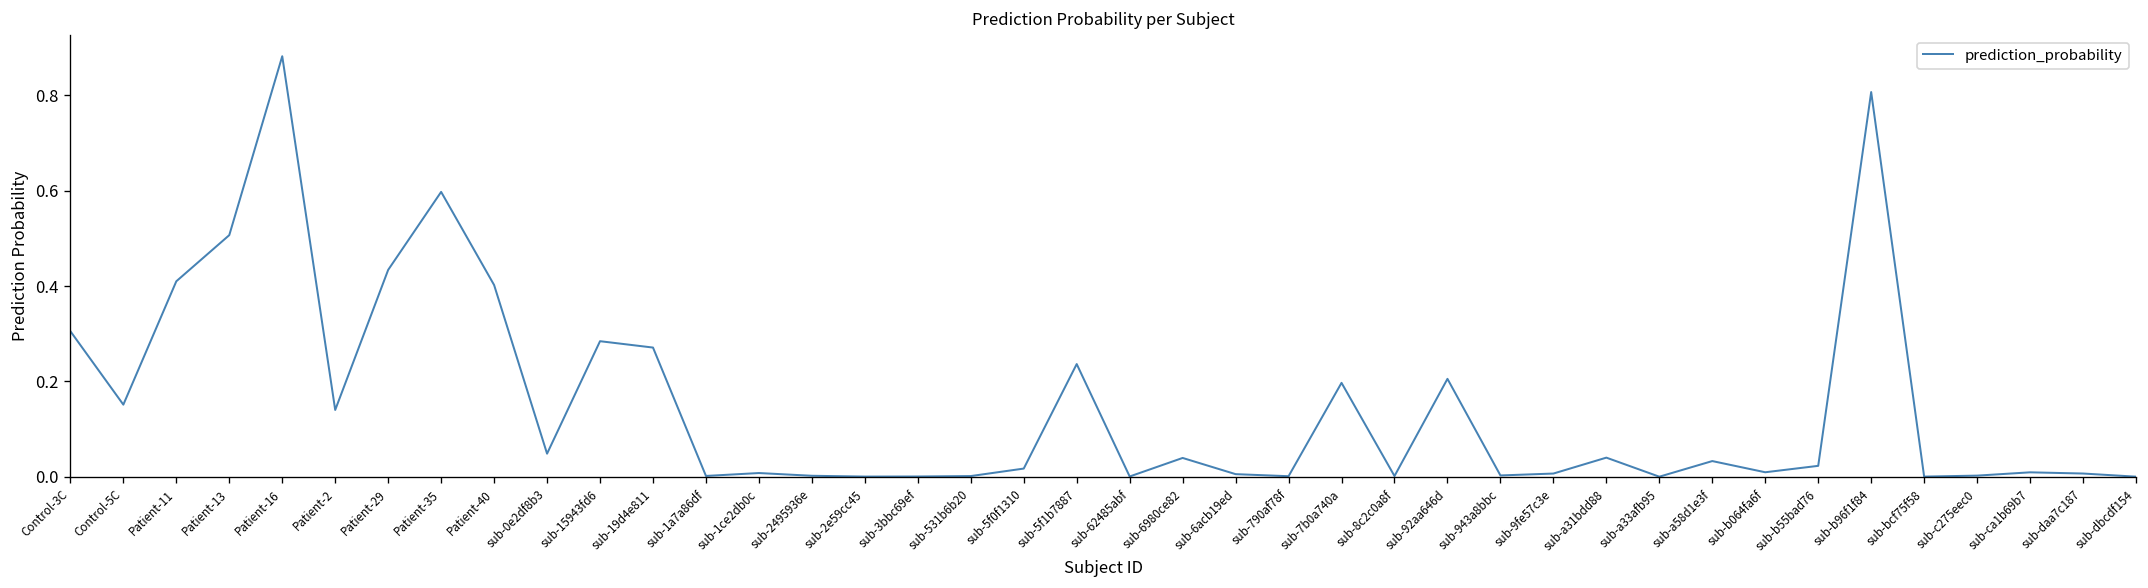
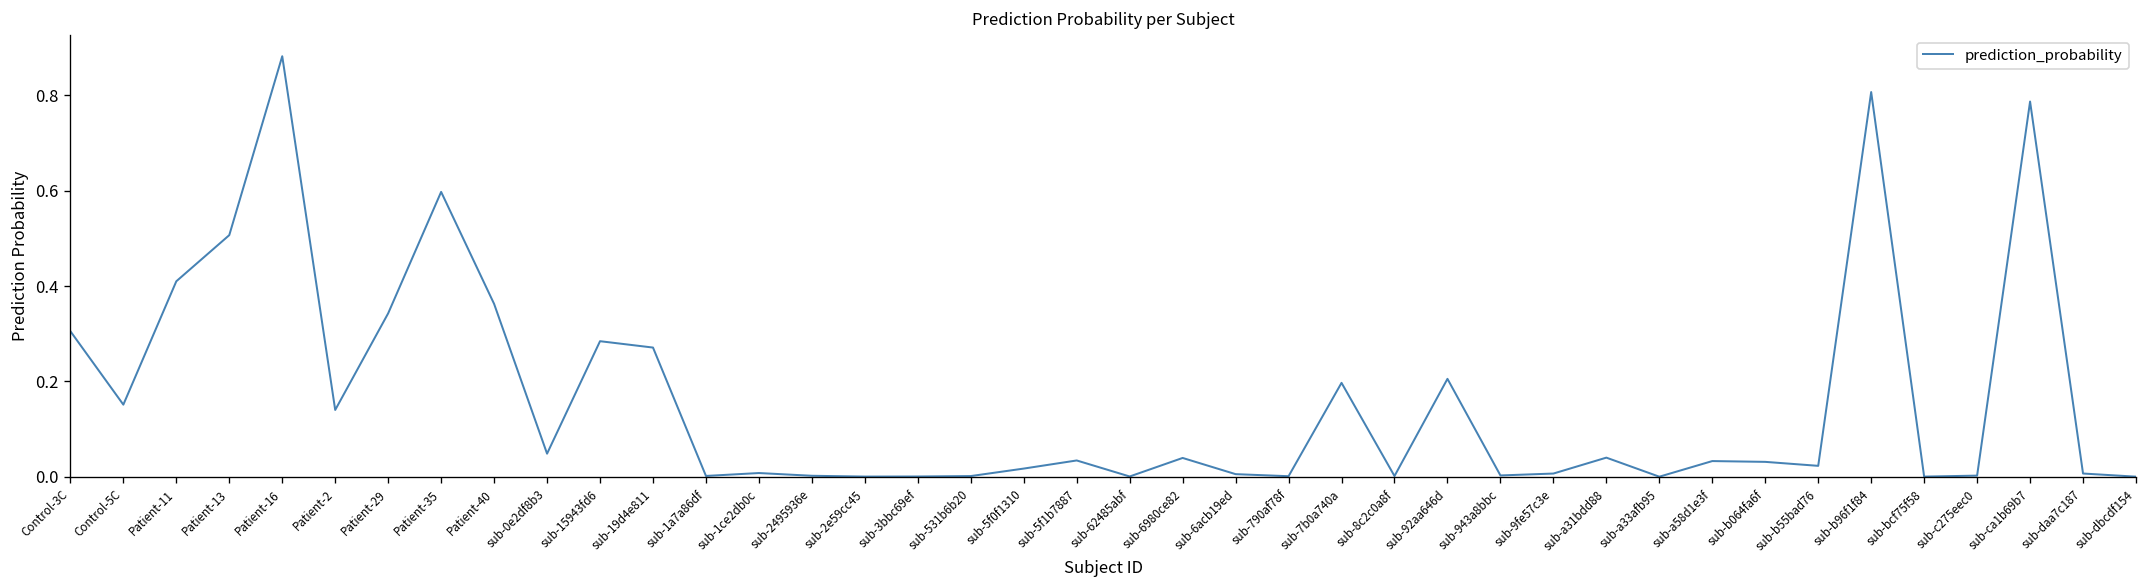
Patient-29: 0.43 -> 0.34
Patient-40: 0.40 -> 0.36
sub-5f1b7887: 0.24 -> 0.03
sub-b064fa6f: 0.01 -> 0.03
sub-ca1b69b7: 0.01 -> 0.79
